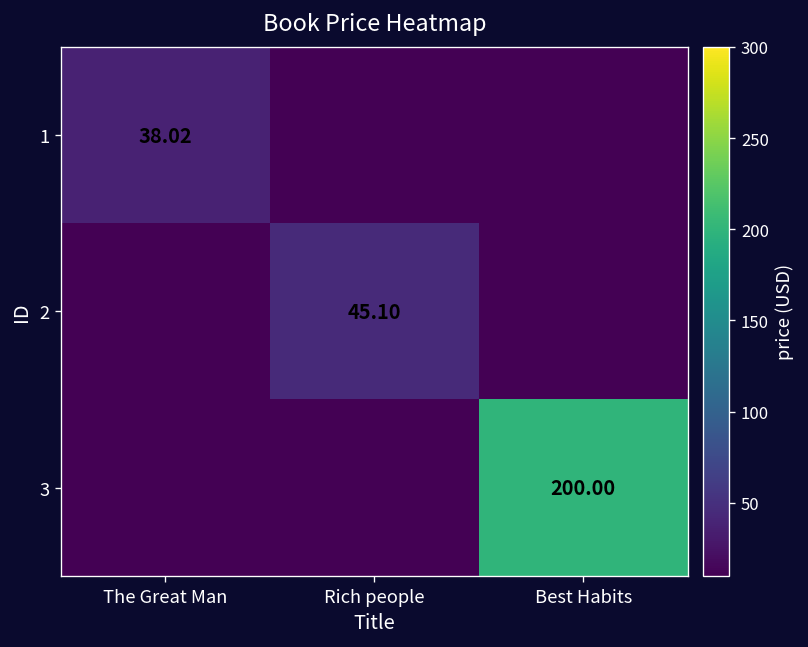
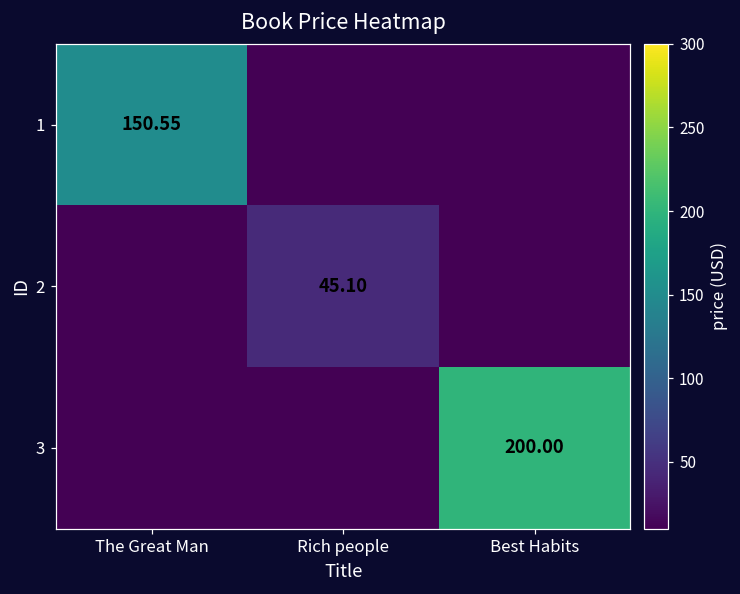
1, The Great Man: 38.02 -> 150.55
